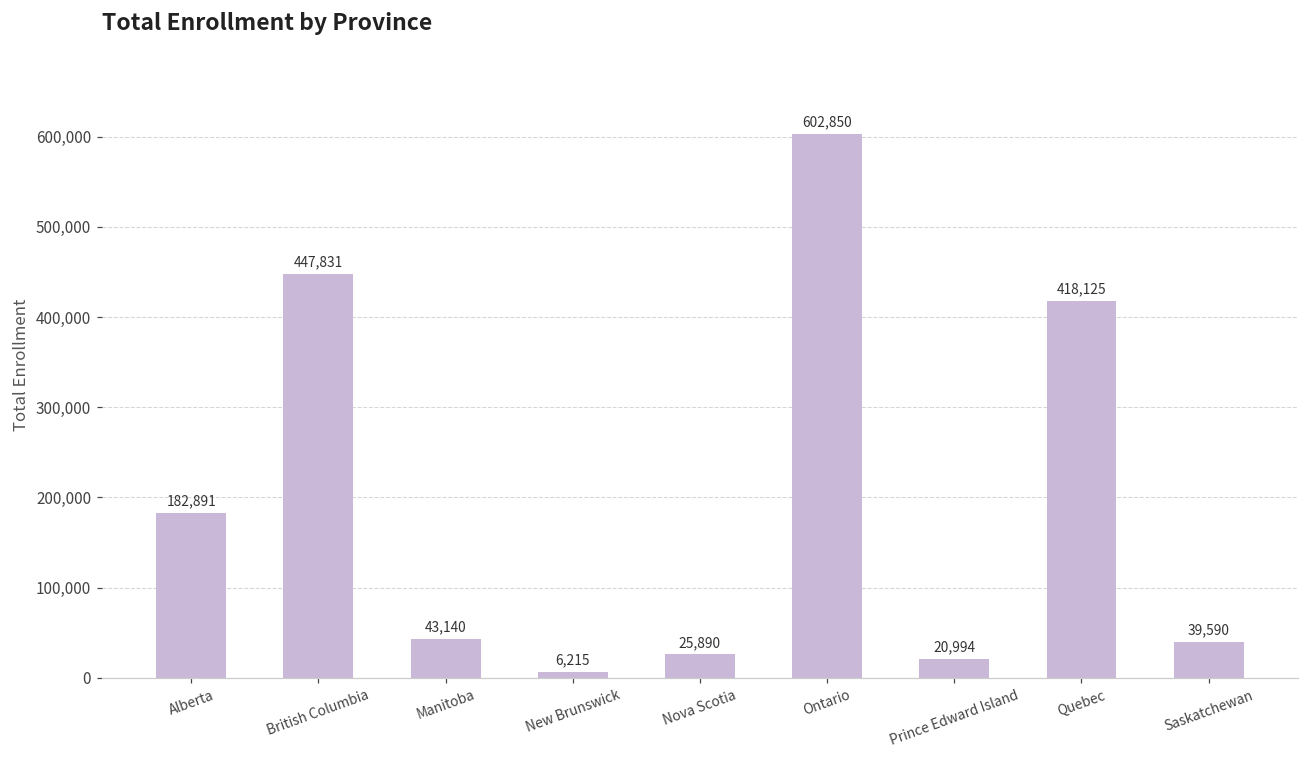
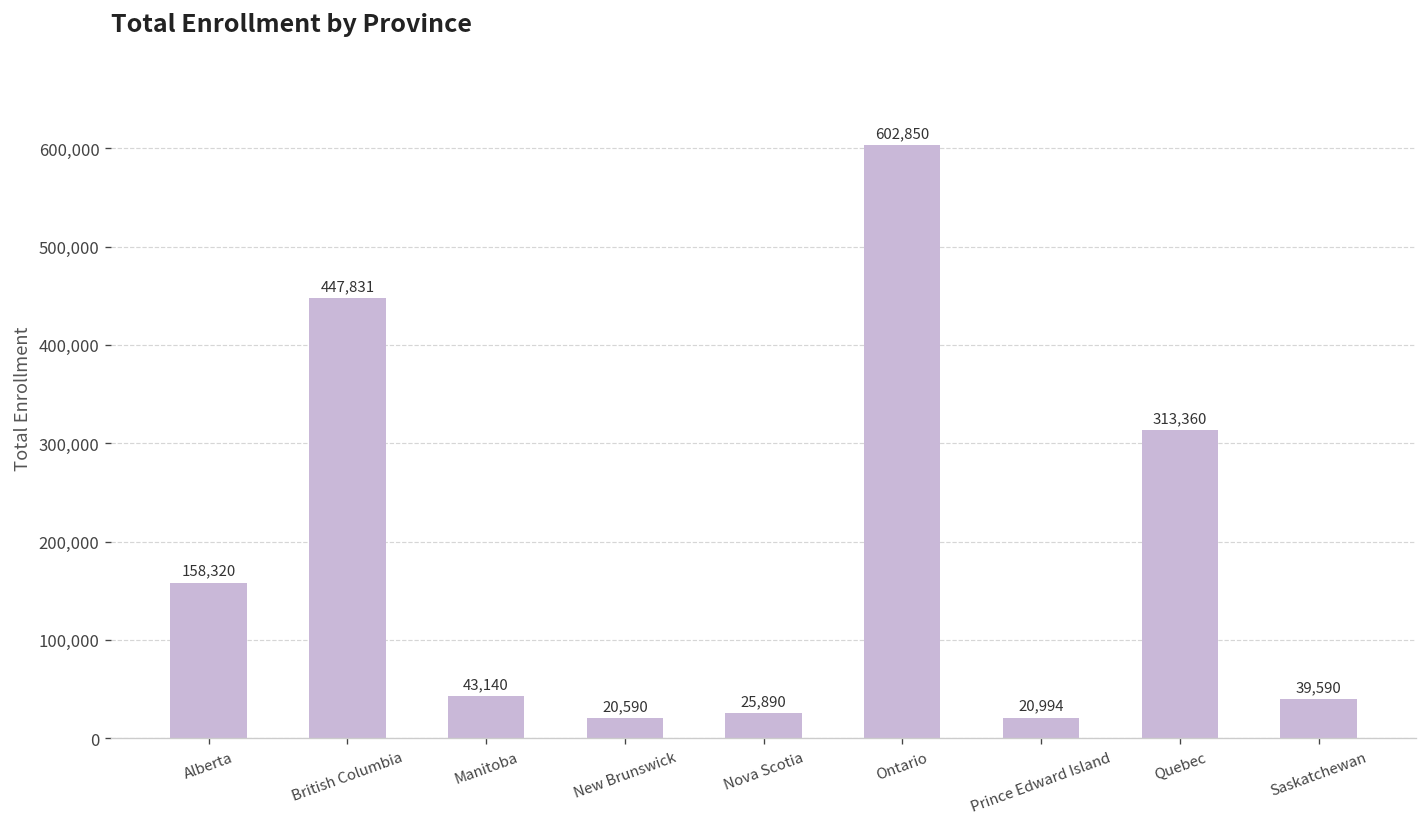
Alberta: 182,891 -> 158,320
New Brunswick: 6,215 -> 20,590
Quebec: 418,125 -> 313,360
